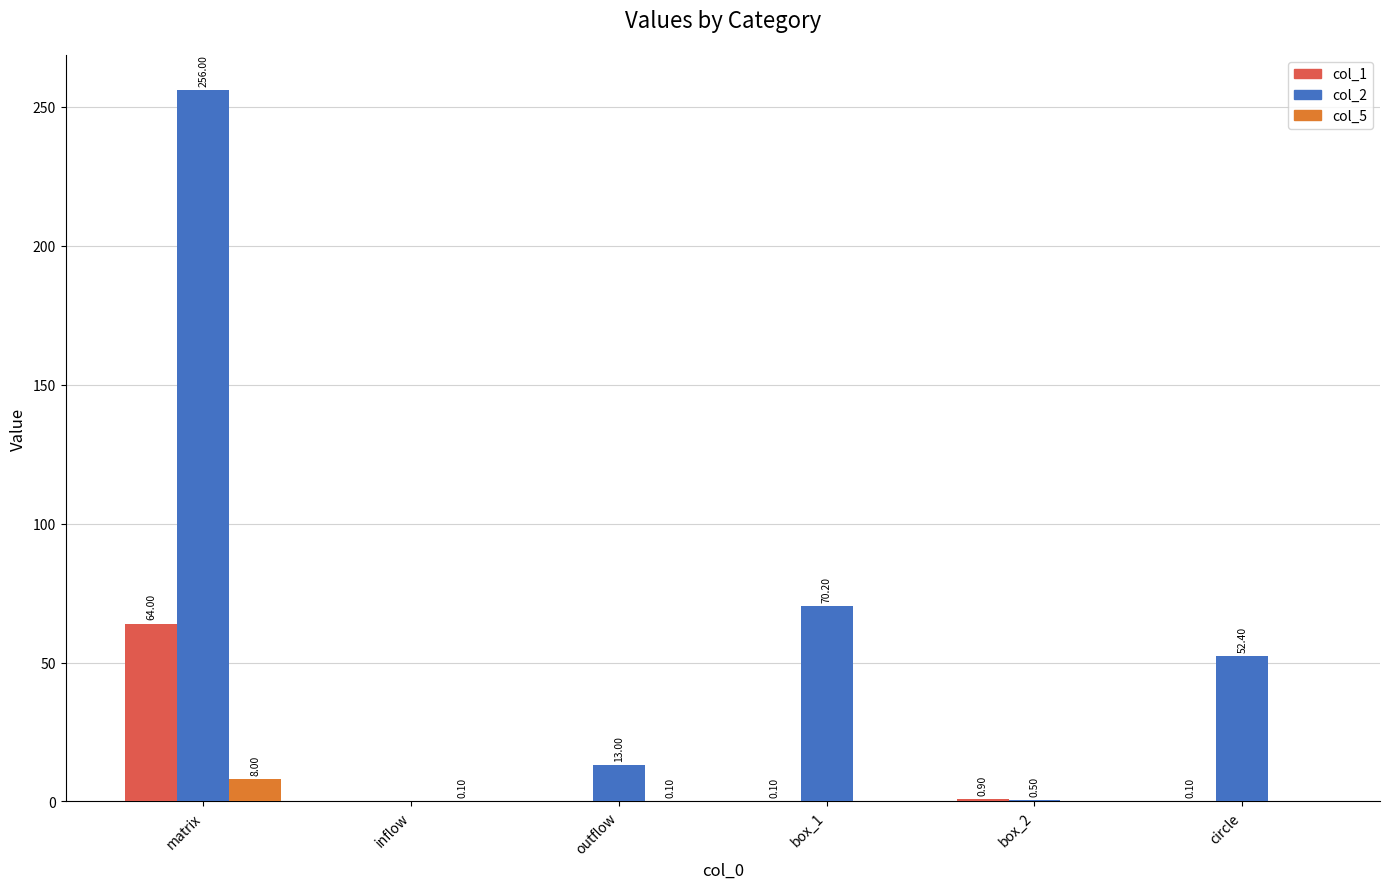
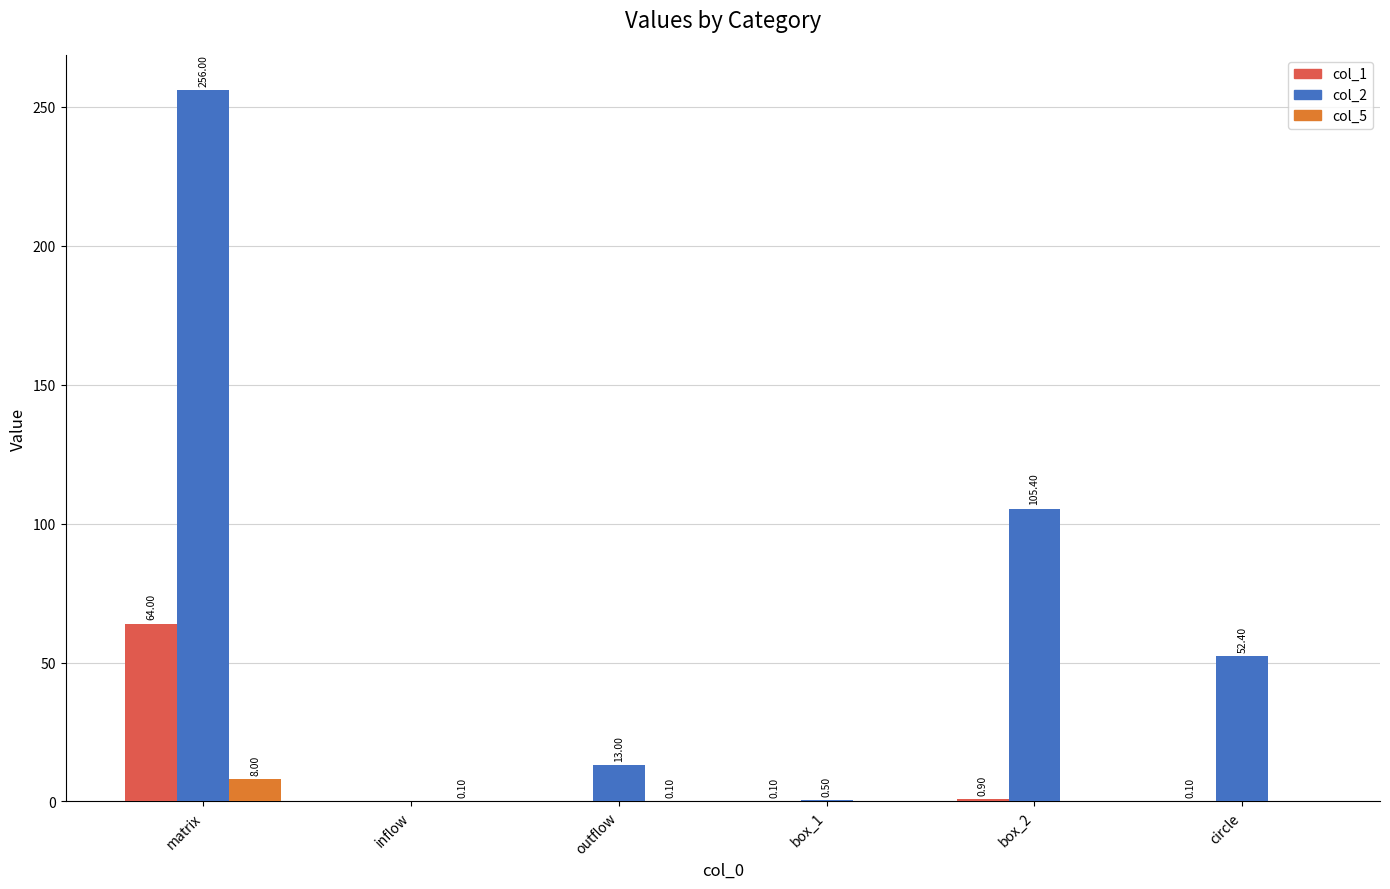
col_2, box_1: 70.20 -> 0.50
col_2, box_2: 0.50 -> 105.40
